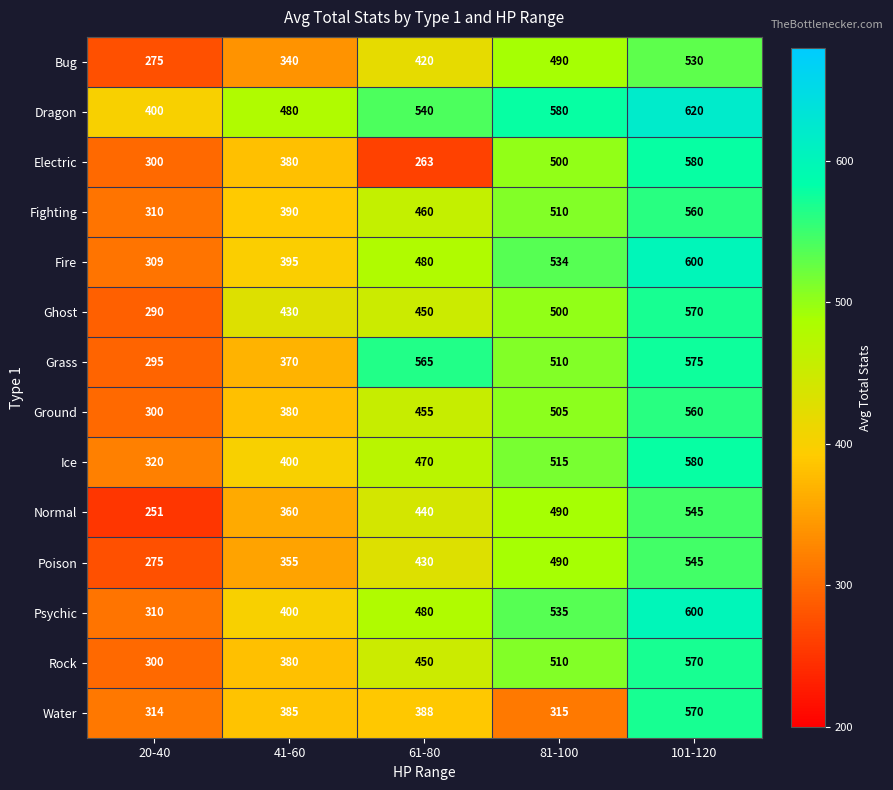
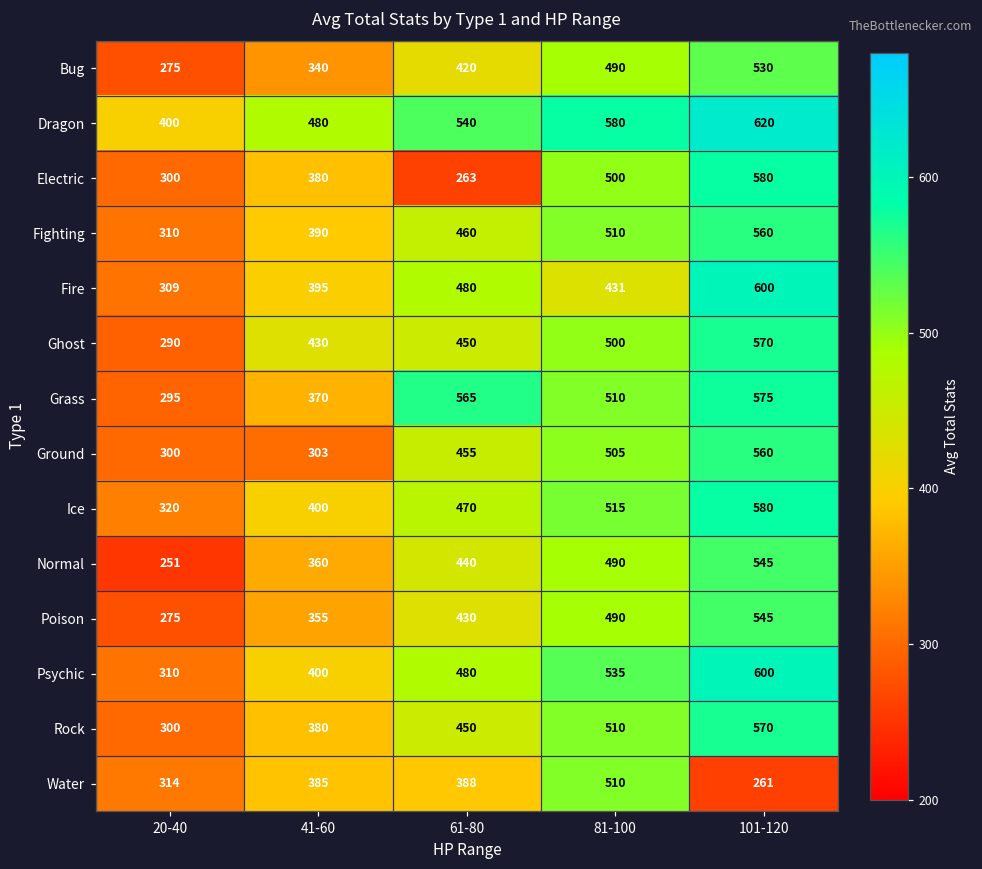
Fire, 81-100: 534 -> 431
Ground, 41-60: 380 -> 303
Water, 81-100: 315 -> 510
Water, 101-120: 570 -> 261
